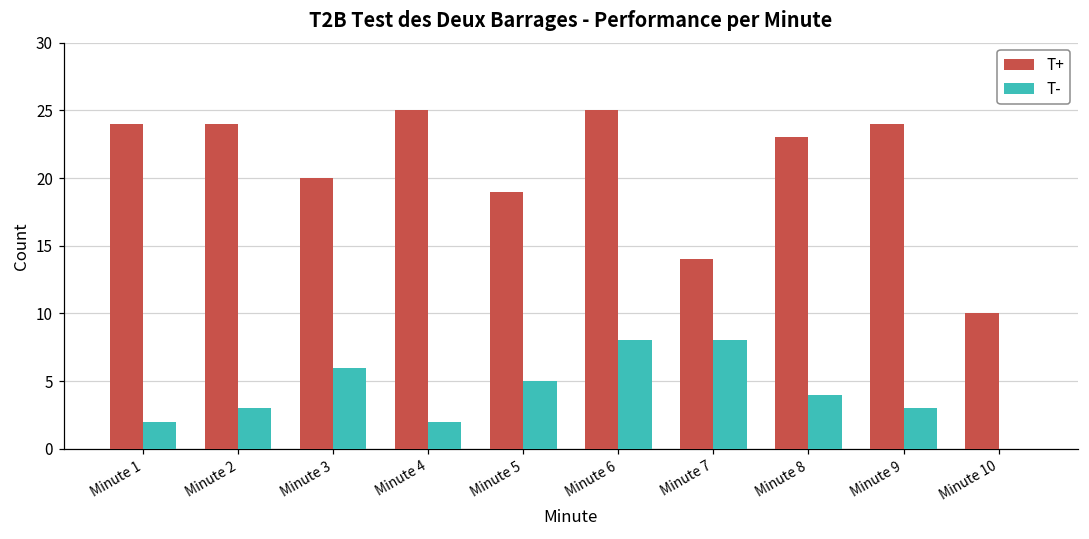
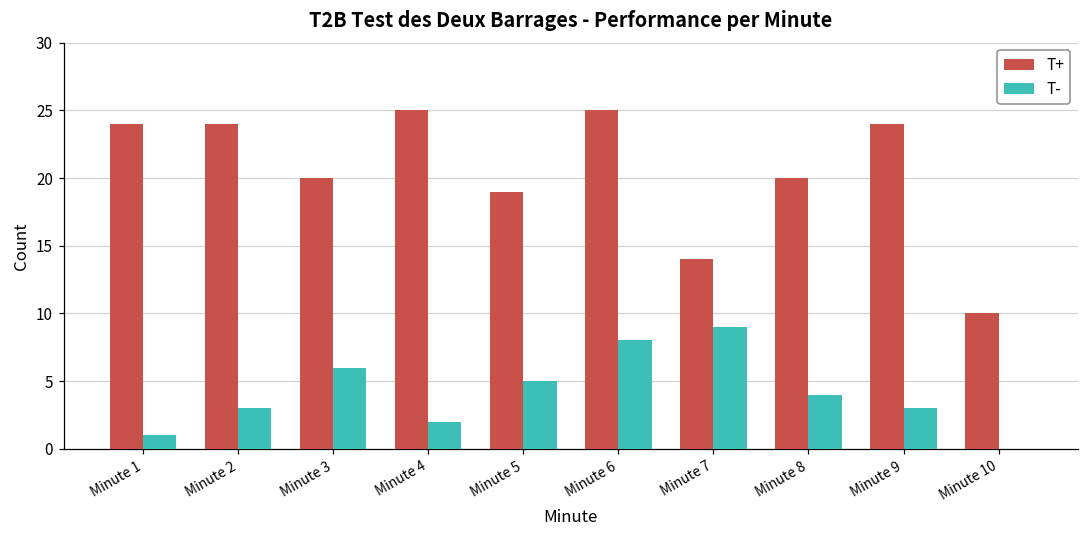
T-, Minute 1: 2 -> 1
T-, Minute 7: 8 -> 9
T+, Minute 8: 23 -> 20
